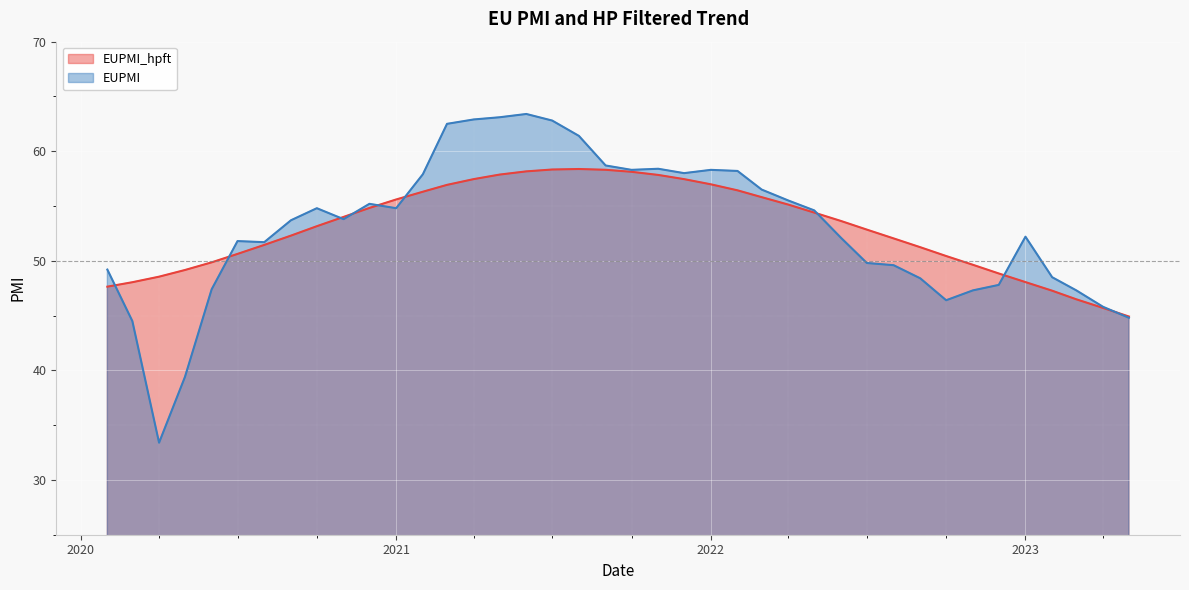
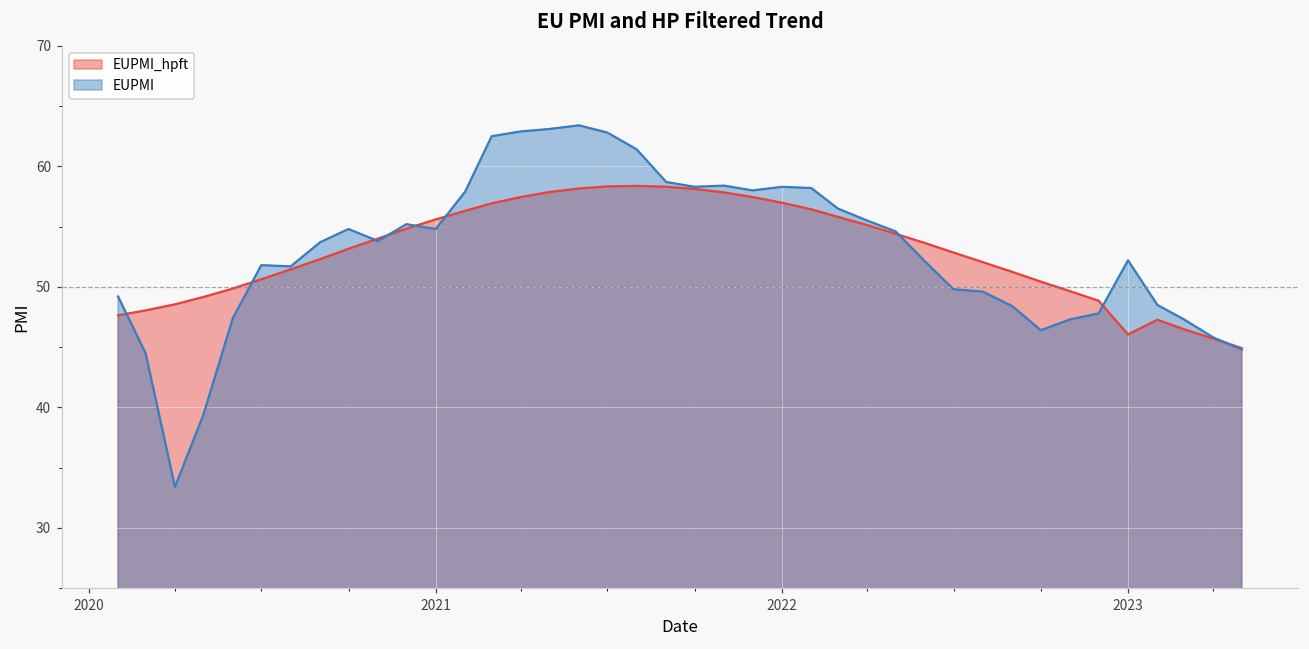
EUPMI_hpft, 2023: 48.1 -> 46.1
